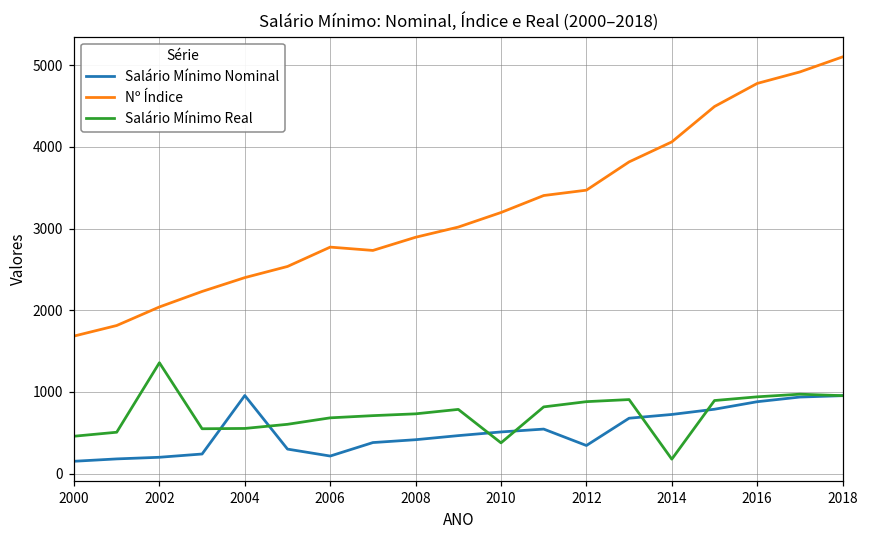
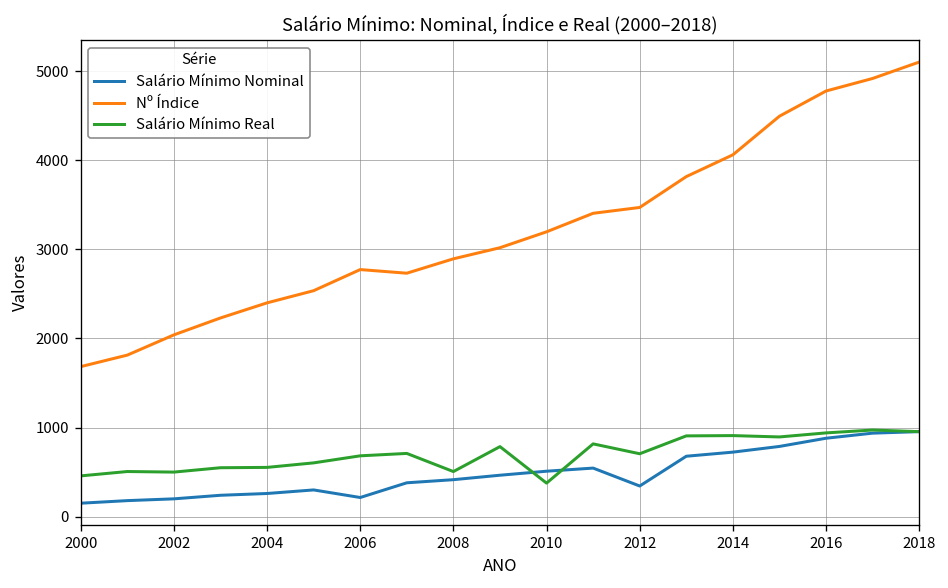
Salário Mínimo Real, 2002: 1400 -> 500
Salário Mínimo Nominal, 2004: 1000 -> 300
Salário Mínimo Real, 2008: 700 -> 500
Salário Mínimo Real, 2012: 900 -> 700
Salário Mínimo Real, 2014: 200 -> 900
